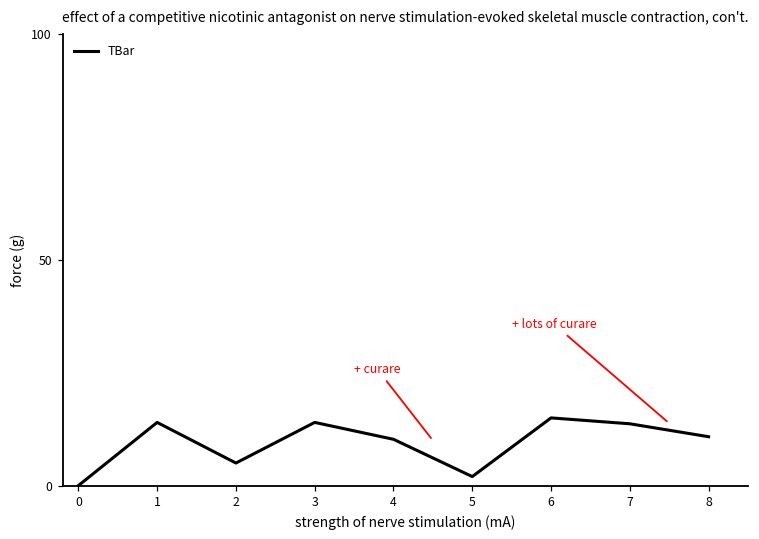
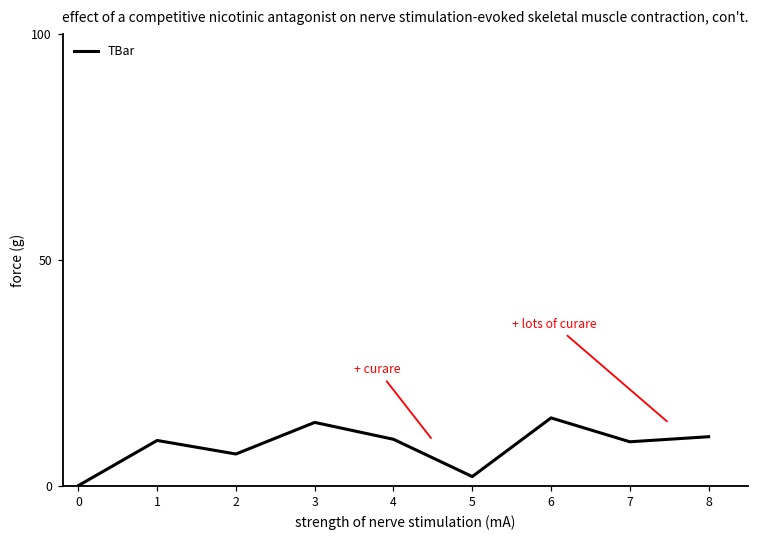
1: 14 -> 10
2: 5 -> 7
7: 14 -> 10
